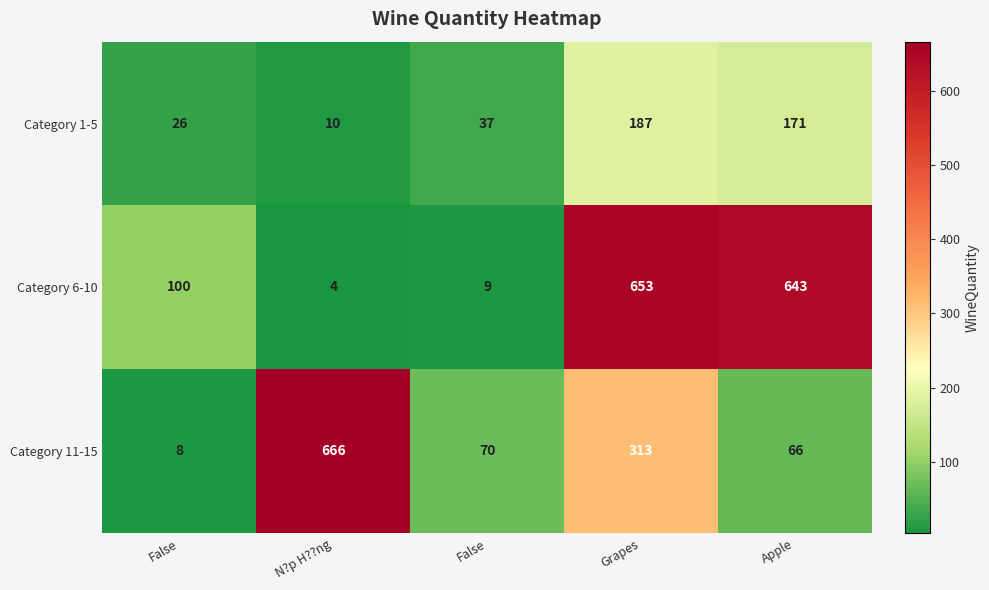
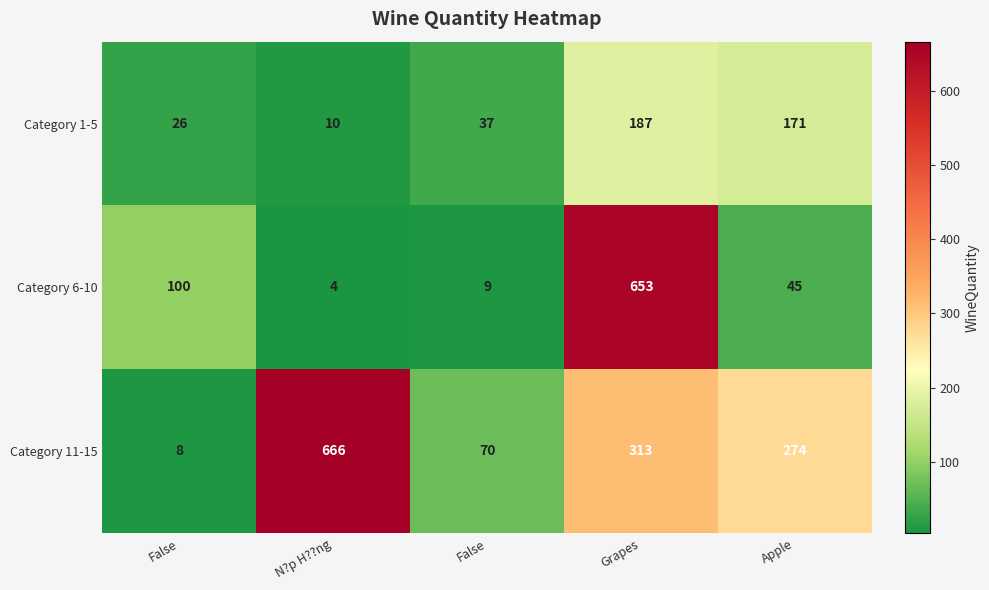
Category 6-10, Apple: 643 -> 45
Category 11-15, Apple: 66 -> 274
